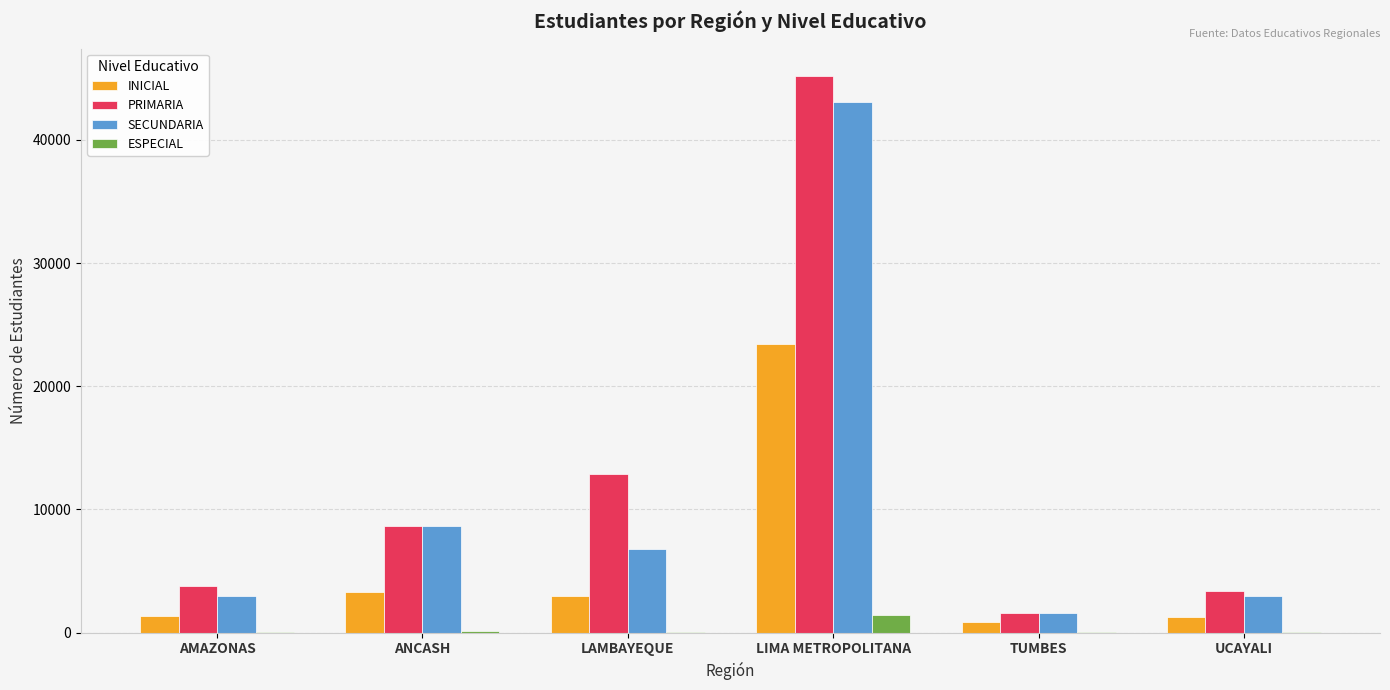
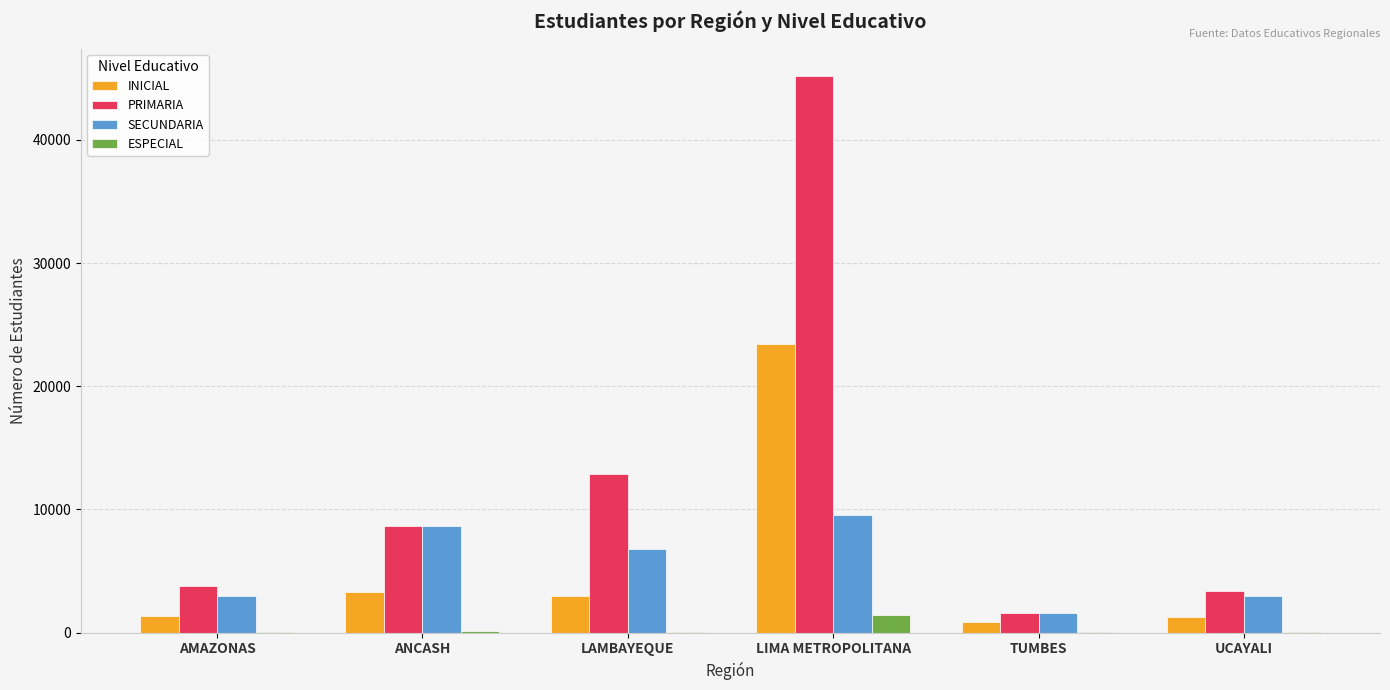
SECUNDARIA, LIMA METROPOLITANA: 43100 -> 9500
